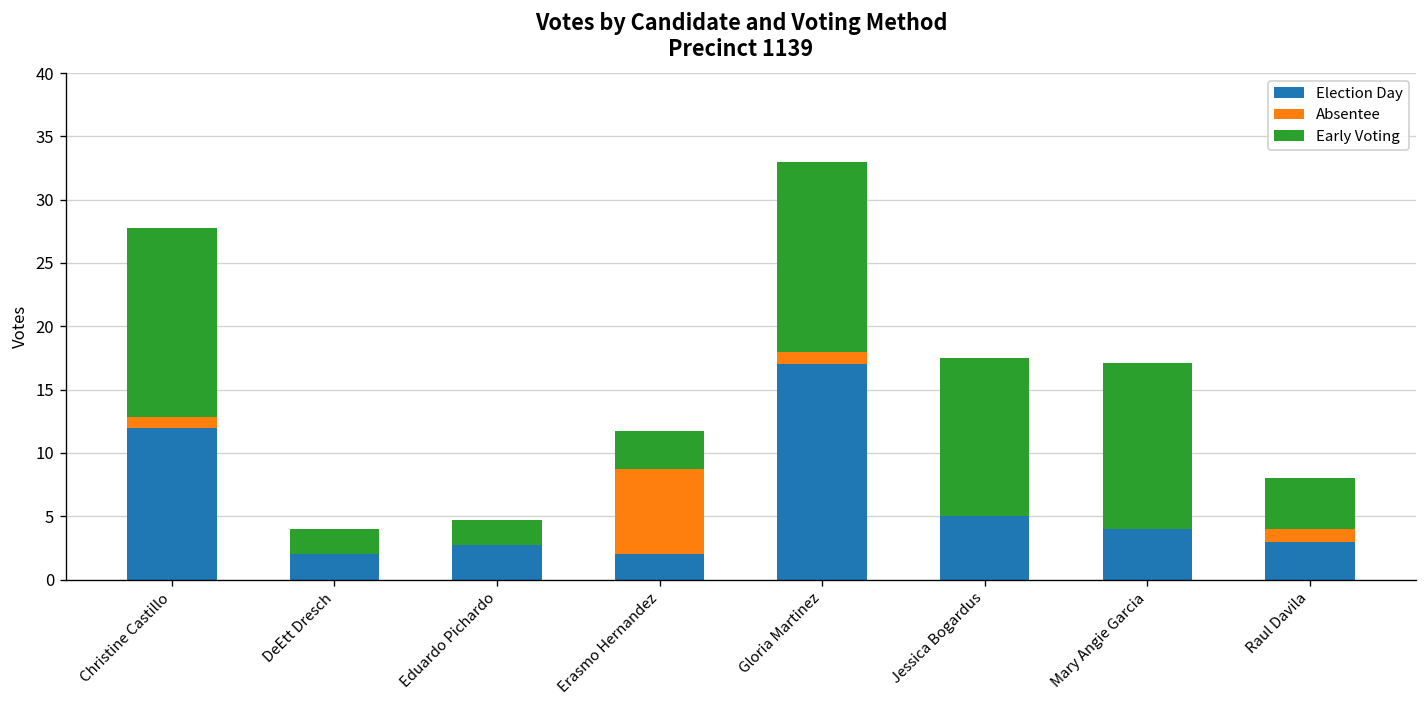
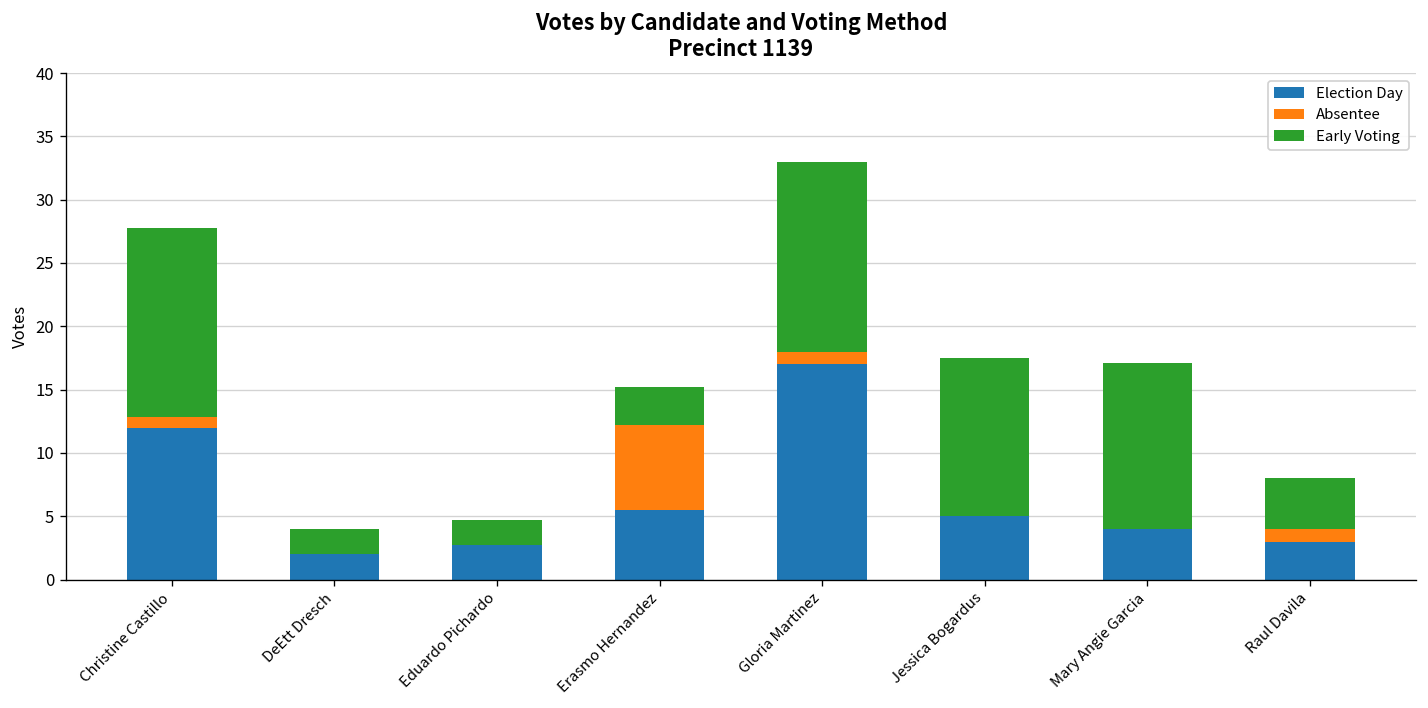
Election Day, Erasmo Hernandez: 2.0 -> 5.5
